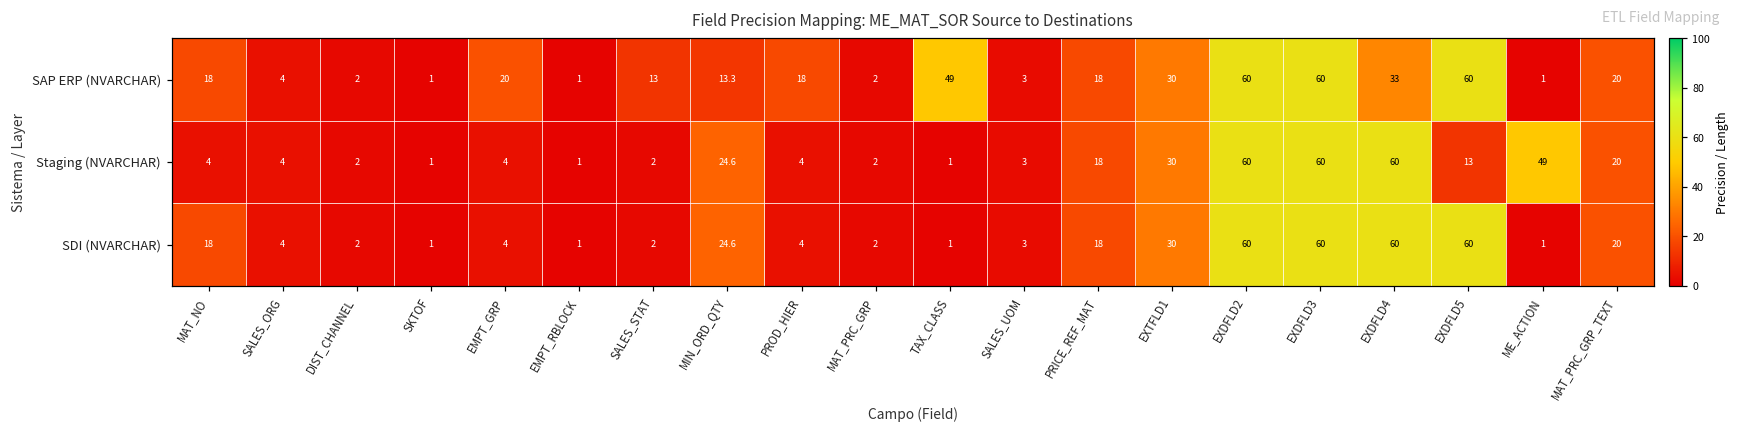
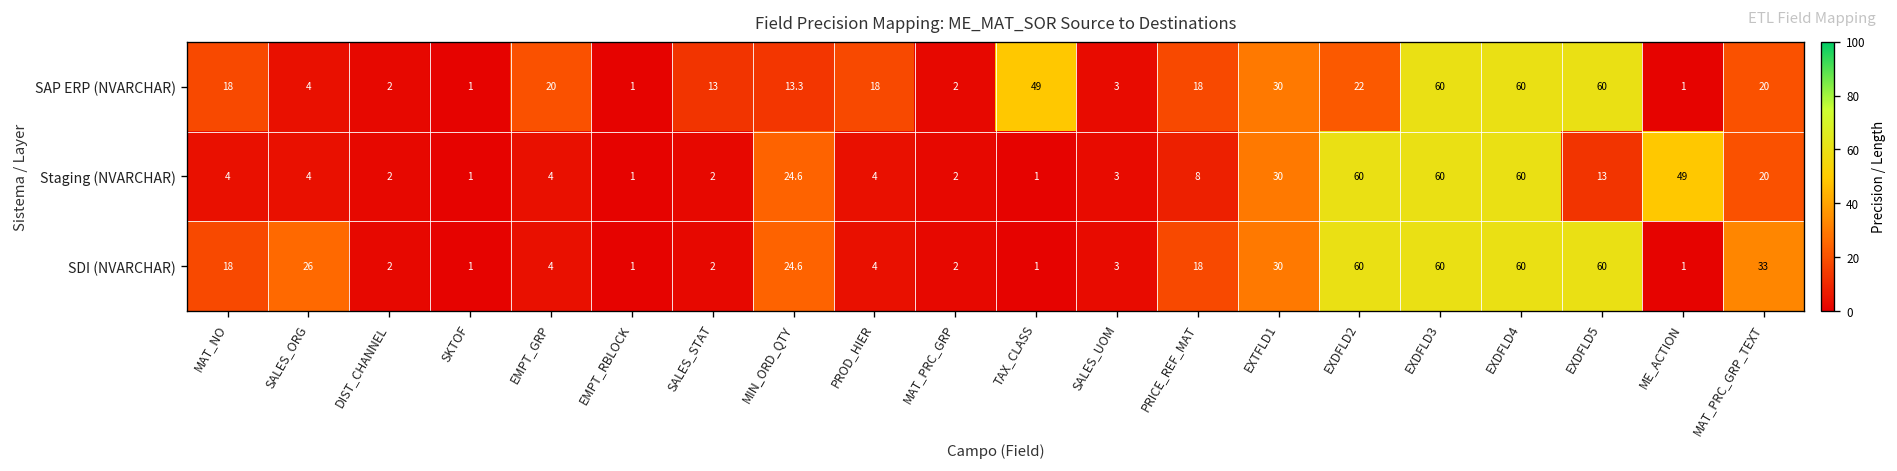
SAP ERP (NVARCHAR), EXDFLD2: 60 -> 22
SAP ERP (NVARCHAR), EXDFLD4: 33 -> 60
Staging (NVARCHAR), PRICE_REF_MAT: 18 -> 8
SDI (NVARCHAR), SALES_ORG: 4 -> 26
SDI (NVARCHAR), MAT_PRC_GRP_TEXT: 20 -> 33
